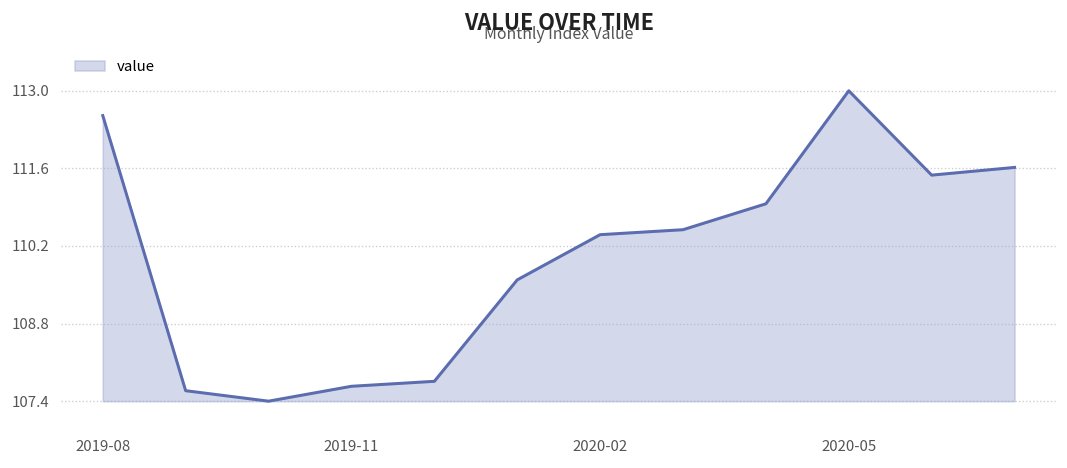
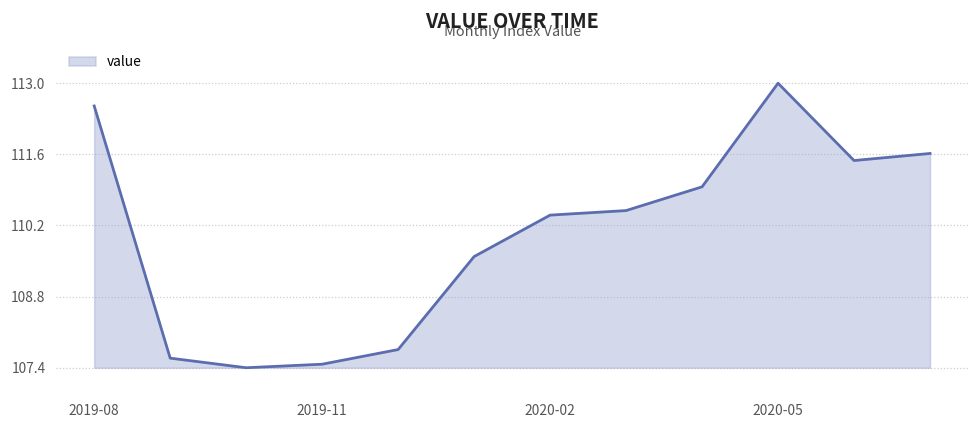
2019-11: 107.7 -> 107.5
